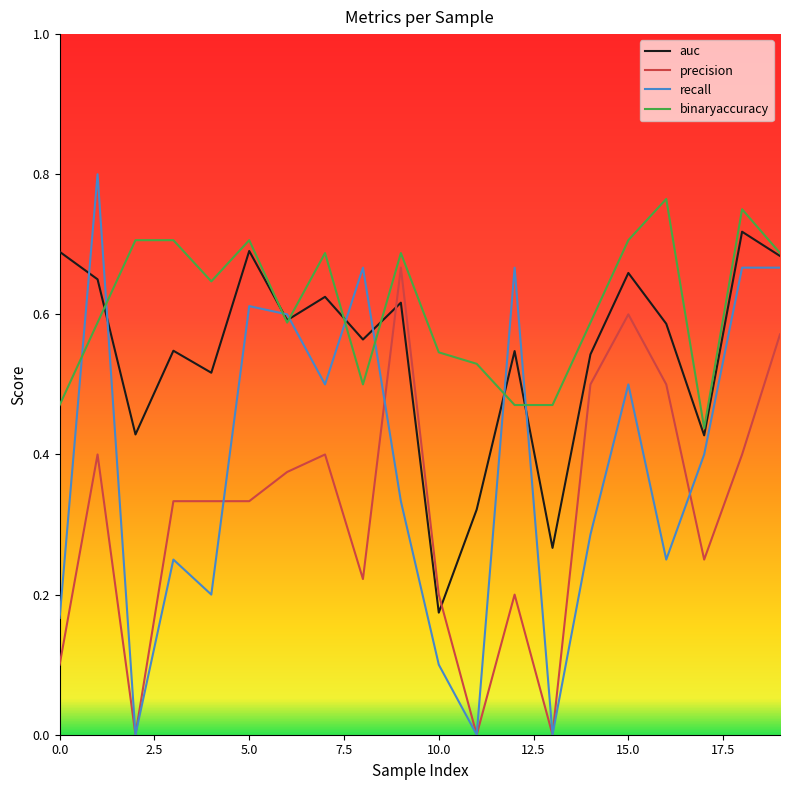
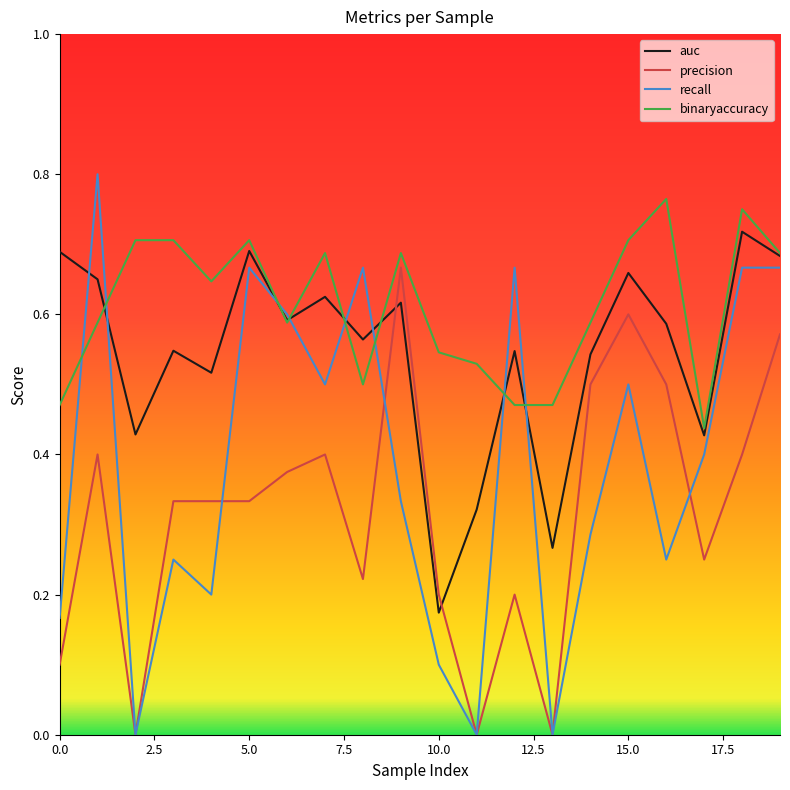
recall, 5.0: 0.61 -> 0.67
